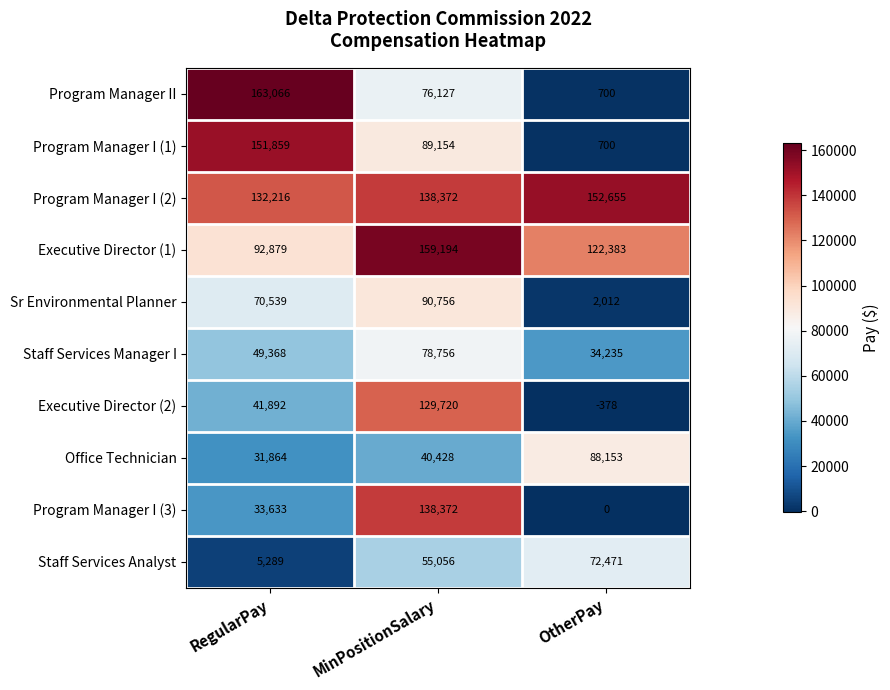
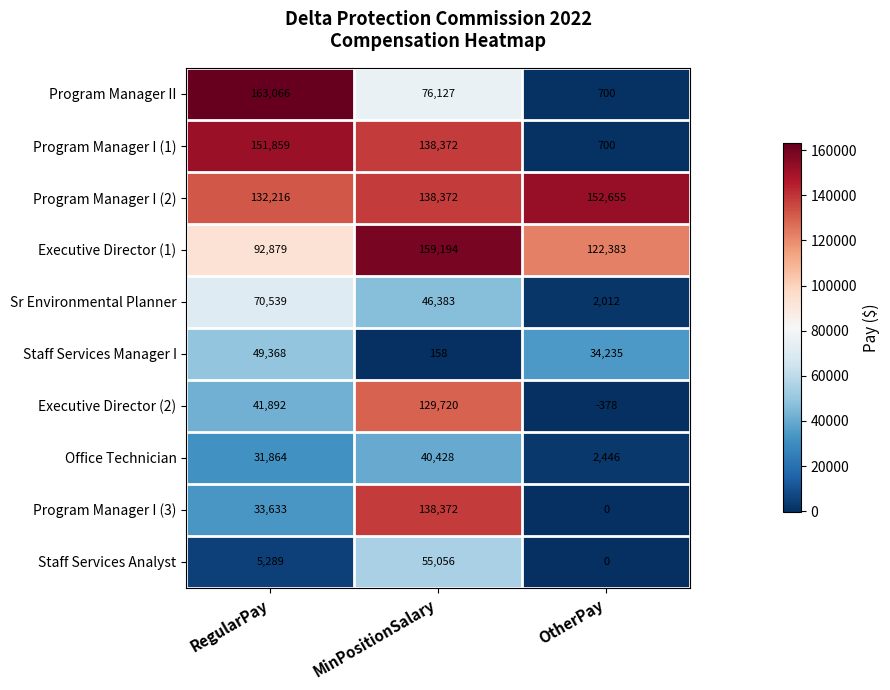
Program Manager I (1), MinPositionSalary: 89,154 -> 138,372
Sr Environmental Planner, MinPositionSalary: 90,756 -> 46,383
Staff Services Manager I, MinPositionSalary: 78,756 -> 158
Office Technician, OtherPay: 88,153 -> 2,446
Staff Services Analyst, OtherPay: 72,471 -> 0
